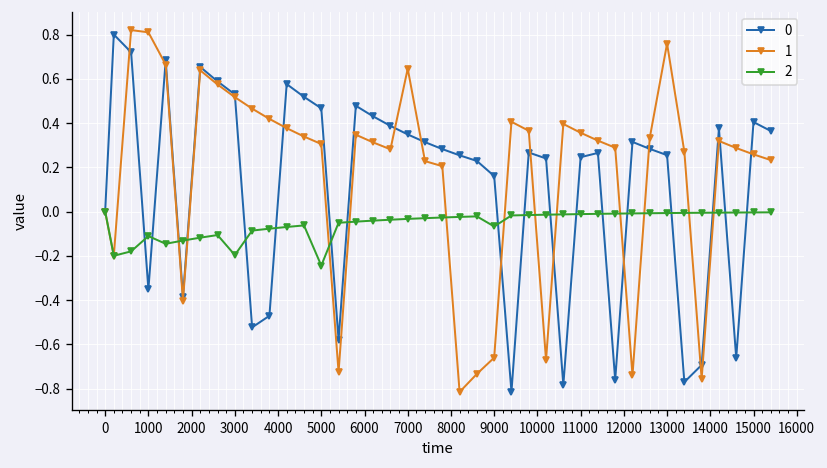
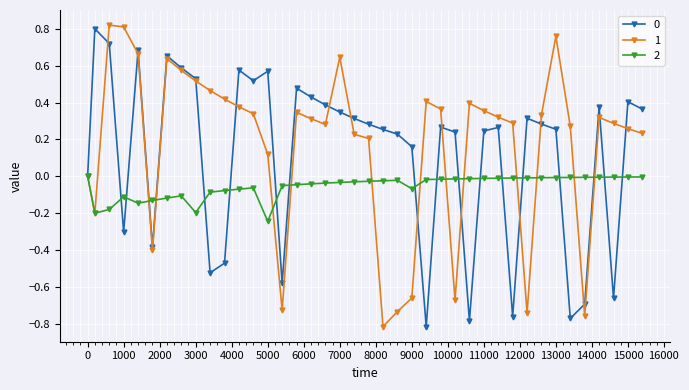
0, 1000: -0.35 -> -0.30
0, 5000: 0.47 -> 0.57
1, 5000: 0.31 -> 0.12
